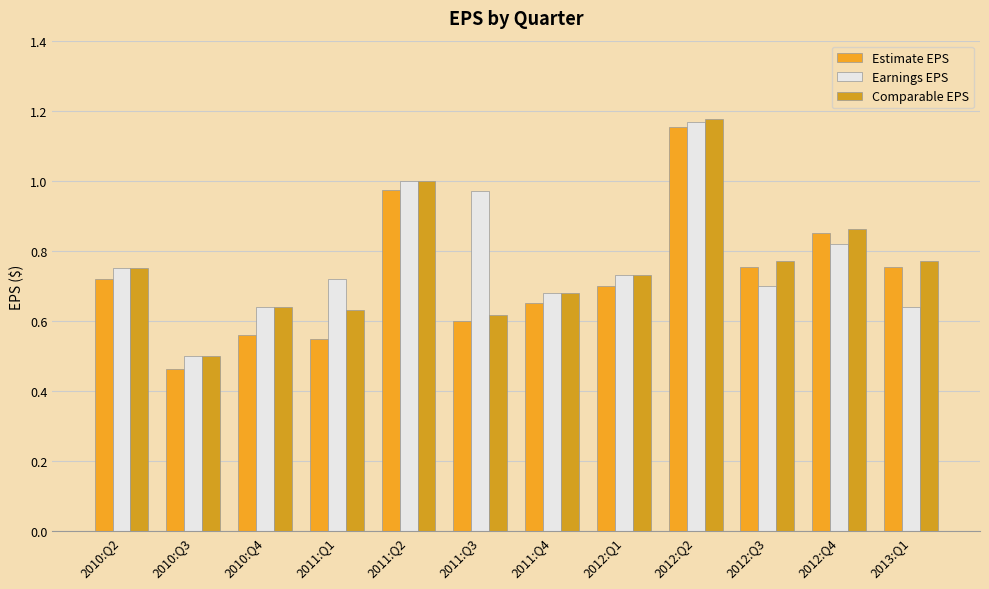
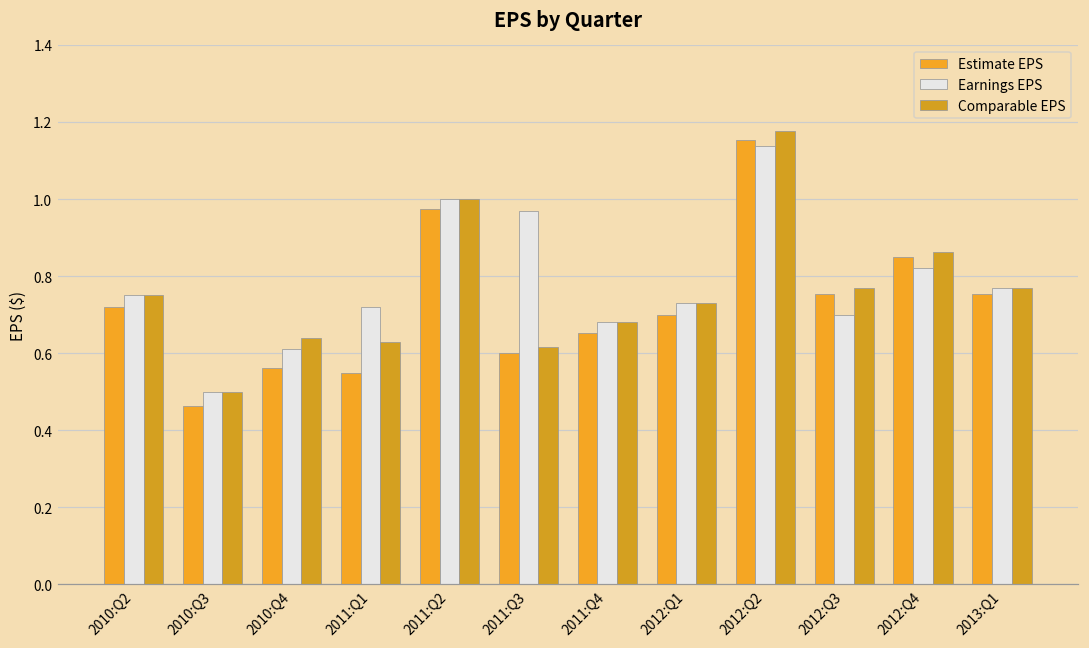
Earnings EPS, 2010:Q4: 0.64 -> 0.61
Earnings EPS, 2012:Q2: 1.17 -> 1.14
Earnings EPS, 2013:Q1: 0.64 -> 0.77
